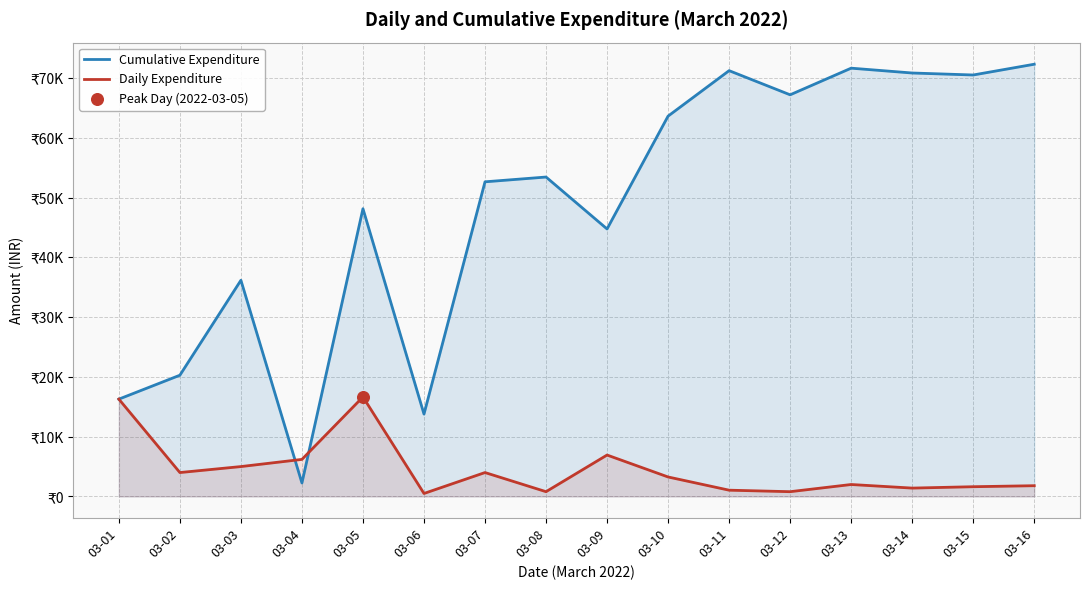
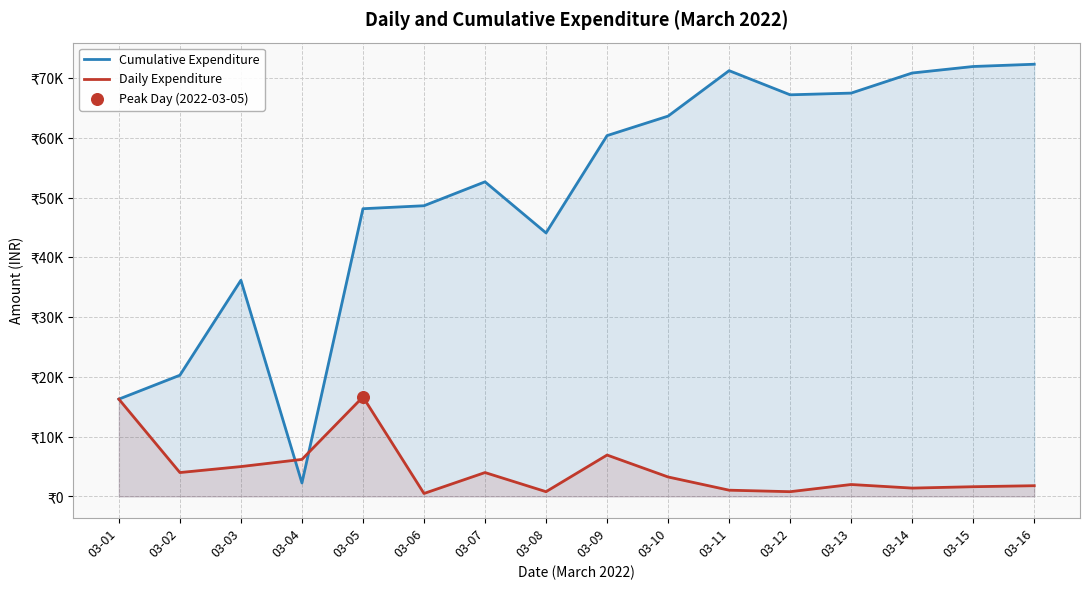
Cumulative Expenditure, 03-06: ₹14000 -> ₹49000
Cumulative Expenditure, 03-08: ₹53000 -> ₹44000
Cumulative Expenditure, 03-09: ₹45000 -> ₹60000
Cumulative Expenditure, 03-13: ₹72000 -> ₹67000
Cumulative Expenditure, 03-15: ₹70000 -> ₹72000
